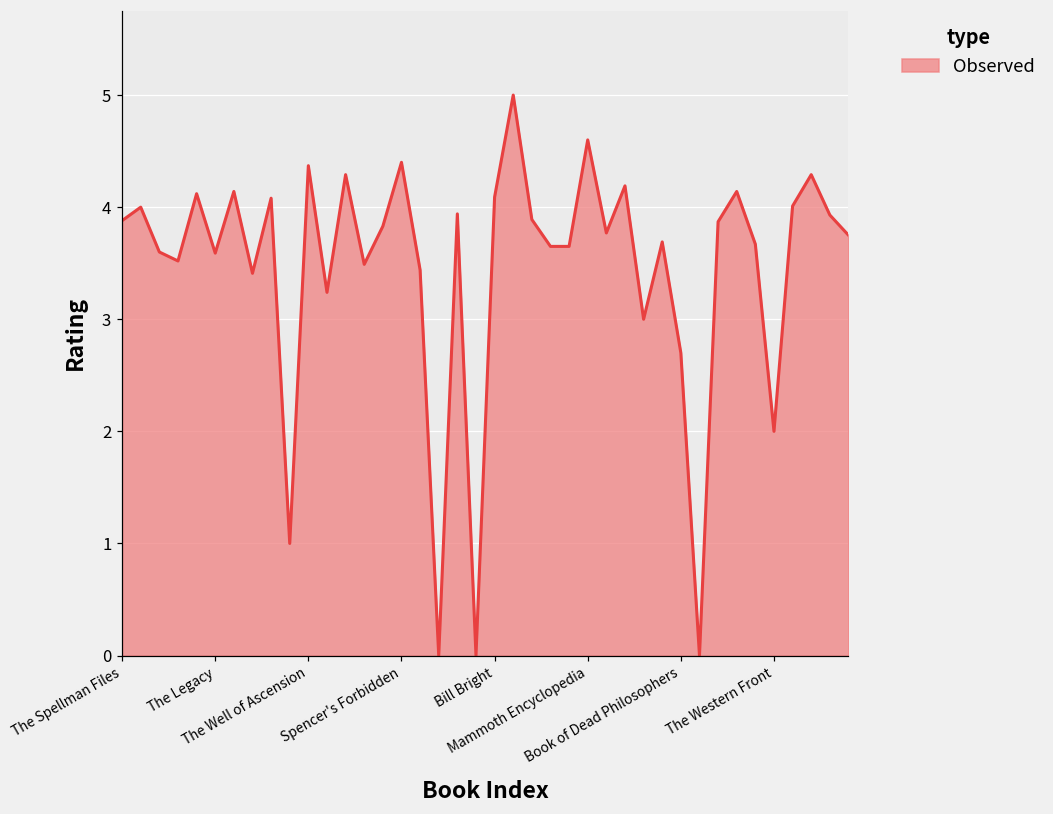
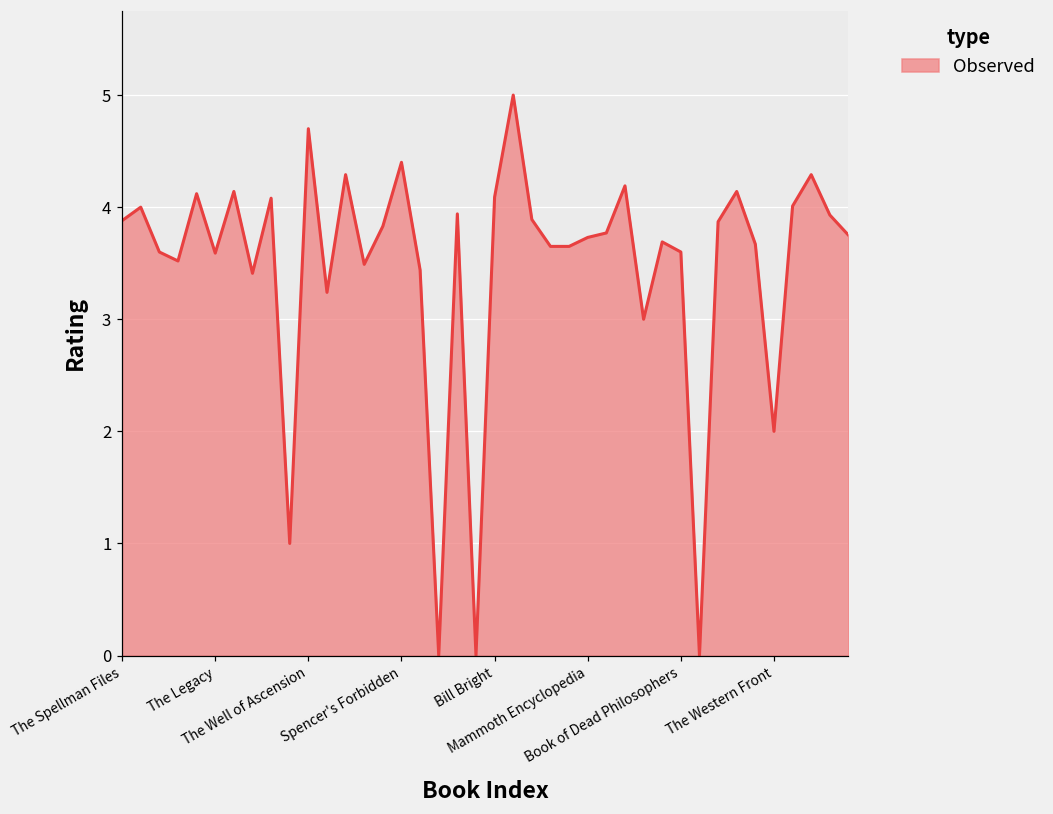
The Well of Ascension: 4.37 -> 4.70
Mammoth Encyclopedia: 4.60 -> 3.73
Book of Dead Philosophers: 2.7 -> 3.6
